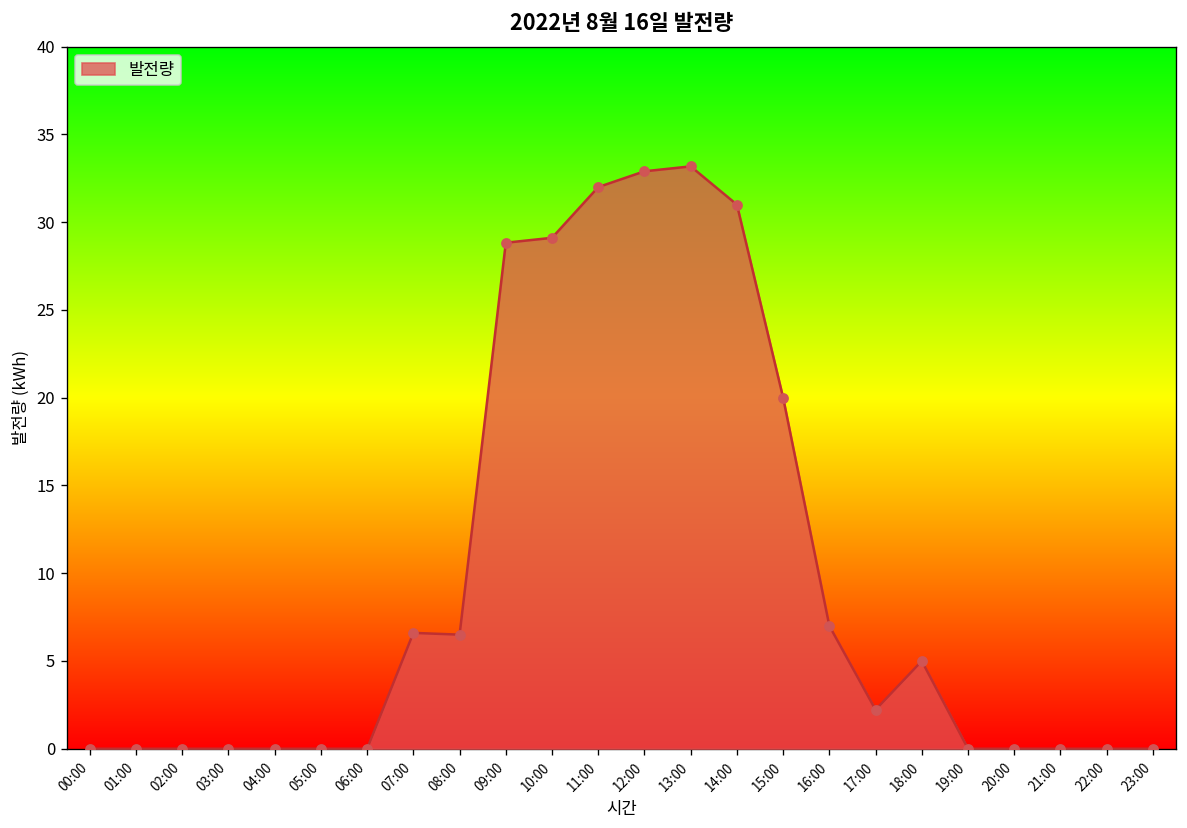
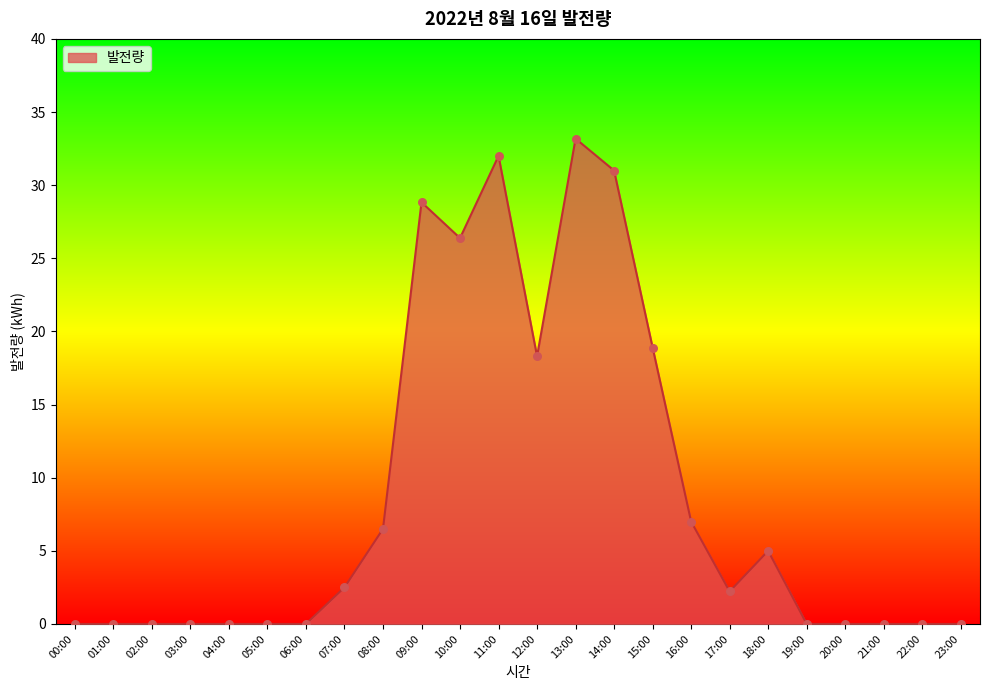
07:00: 6.6 -> 2.5
10:00: 29.1 -> 26.4
12:00: 32.9 -> 18.3
15:00: 20.0 -> 18.9
